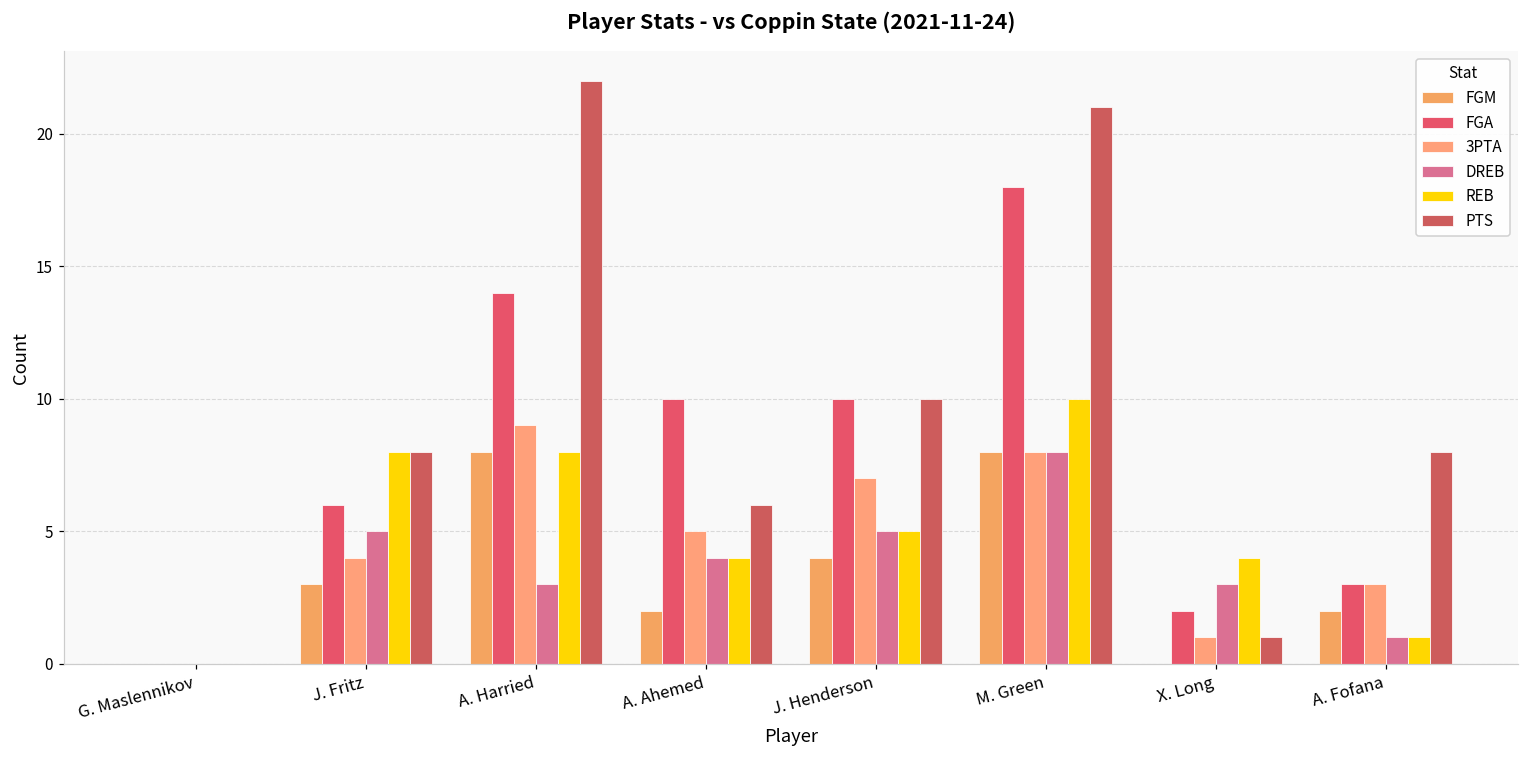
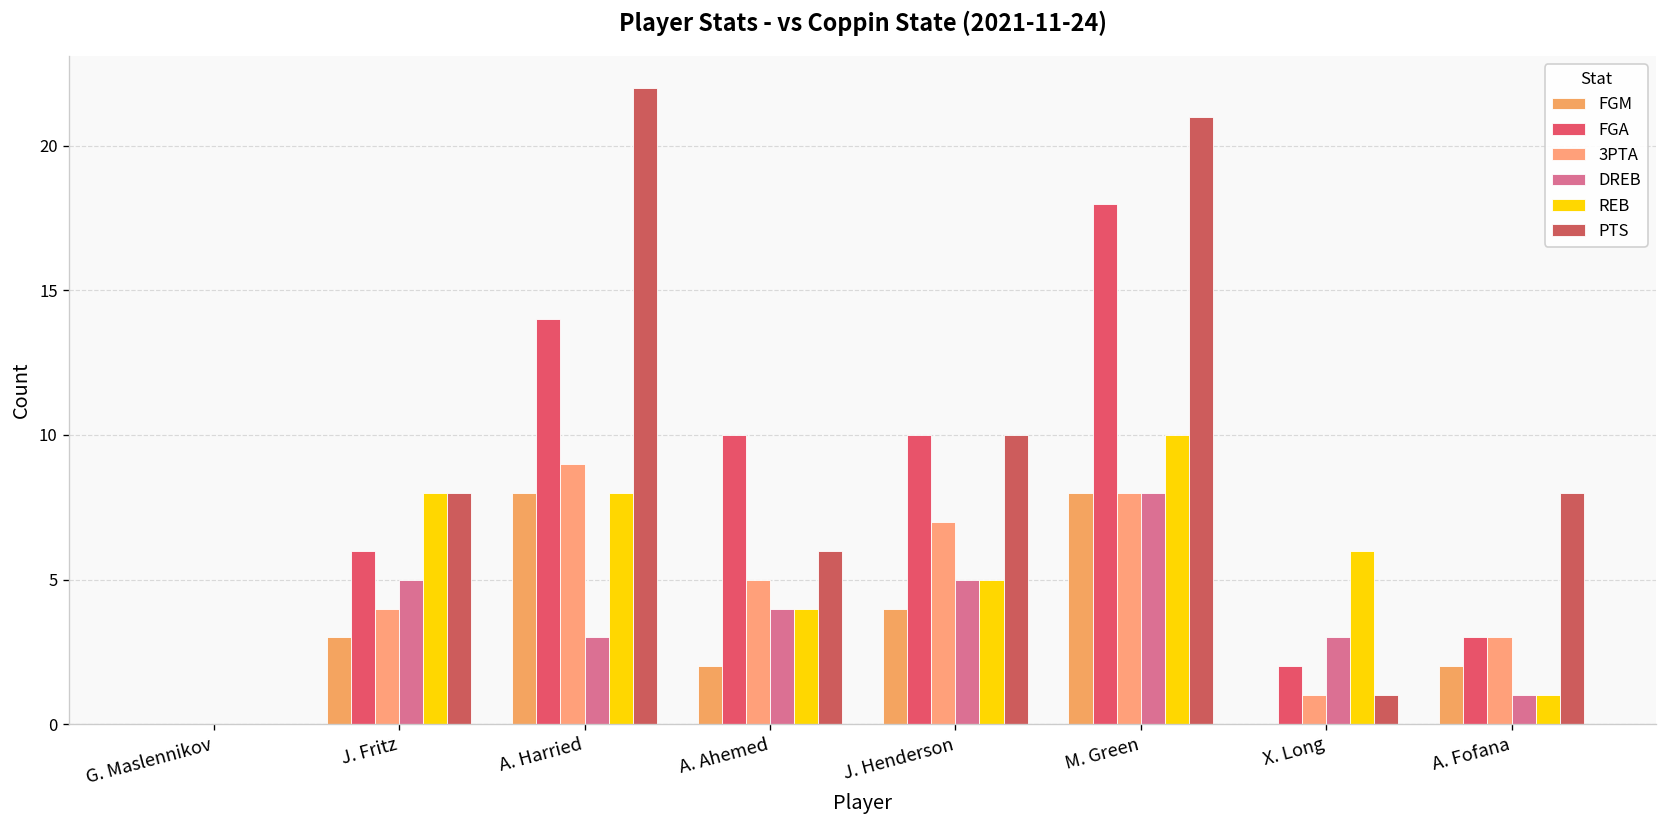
REB, X. Long: 4 -> 6
